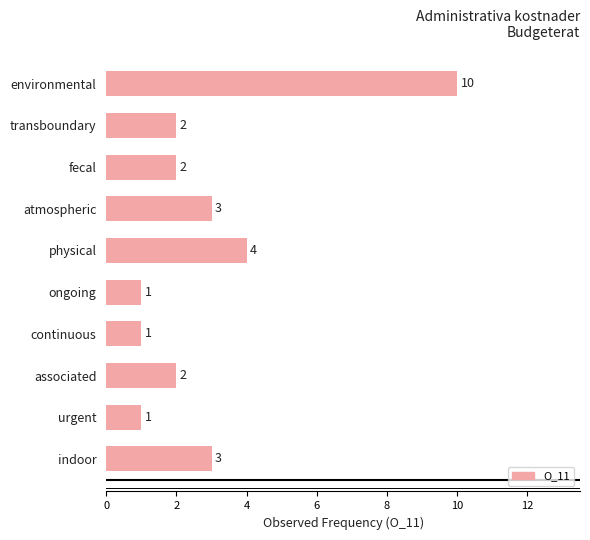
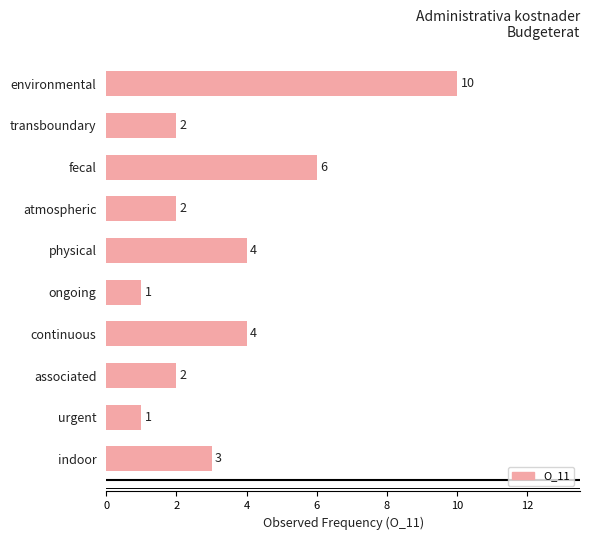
fecal: 2 -> 6
atmospheric: 3 -> 2
continuous: 1 -> 4
